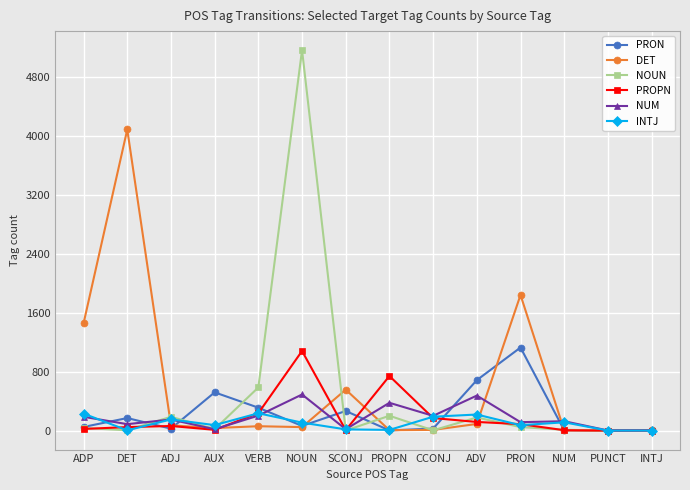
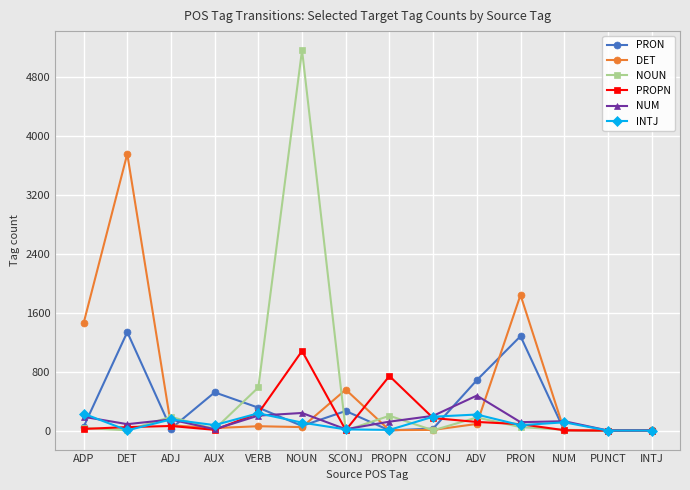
PRON, DET: 200 -> 1300
DET, DET: 4100 -> 3800
NUM, NOUN: 500 -> 200
NUM, PROPN: 400 -> 100
PRON, PRON: 1100 -> 1300
